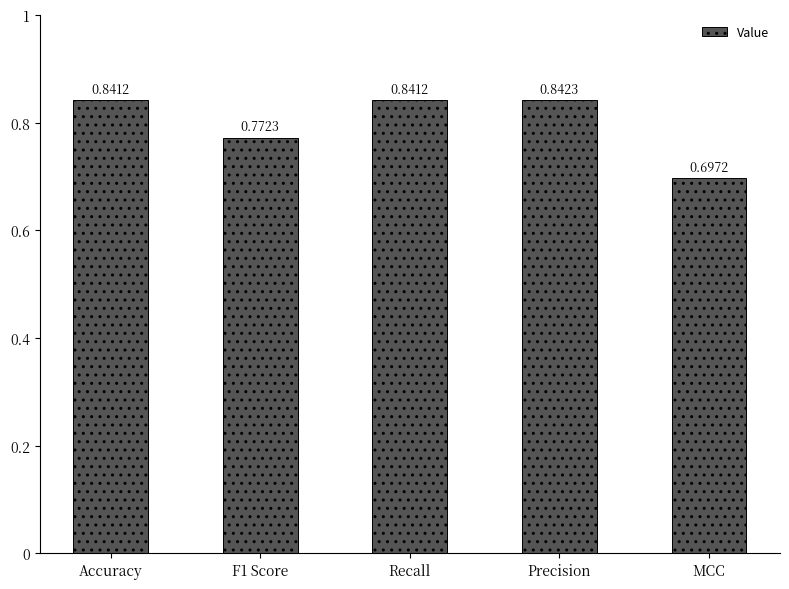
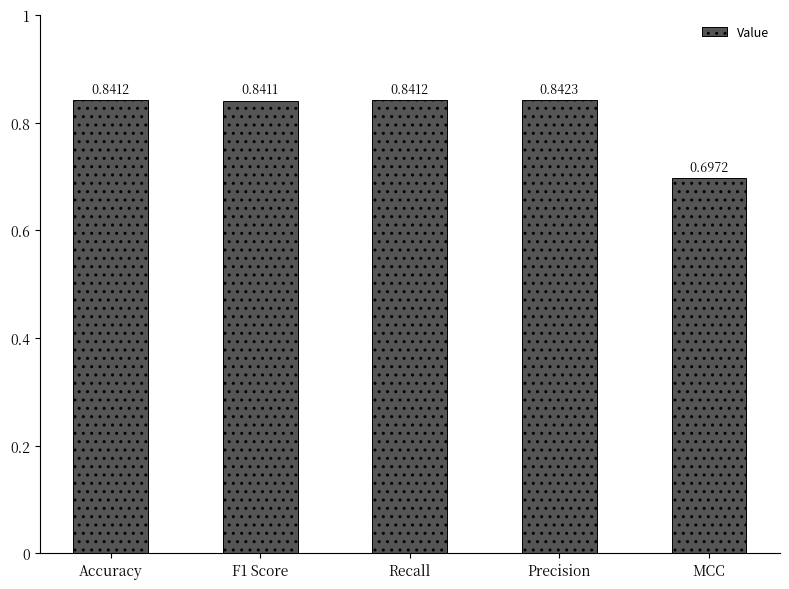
F1 Score: 0.7723 -> 0.8411
